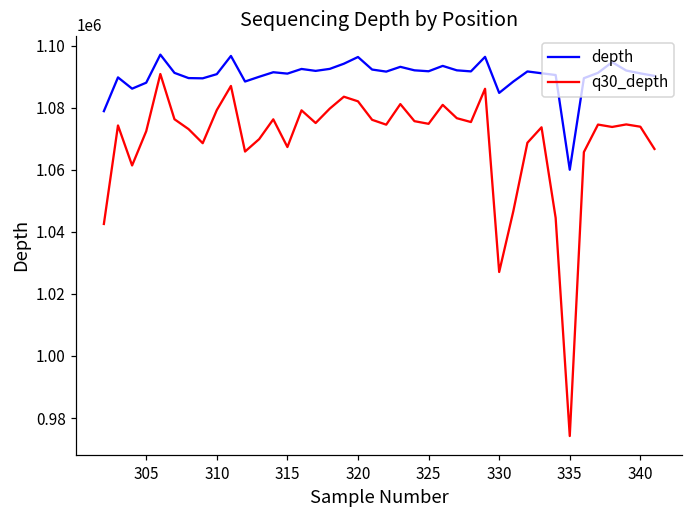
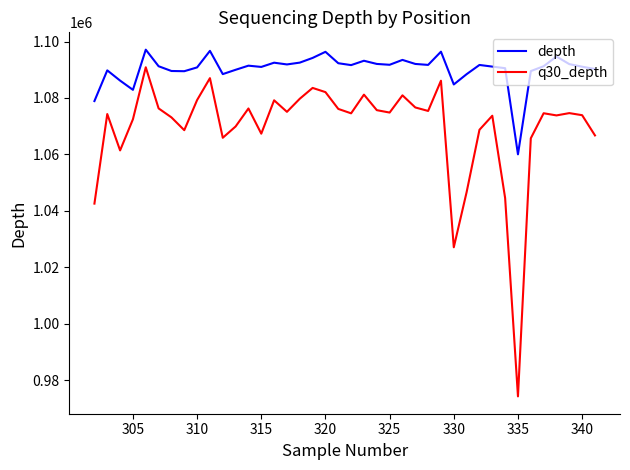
depth, 305: 1088000 -> 1083000
